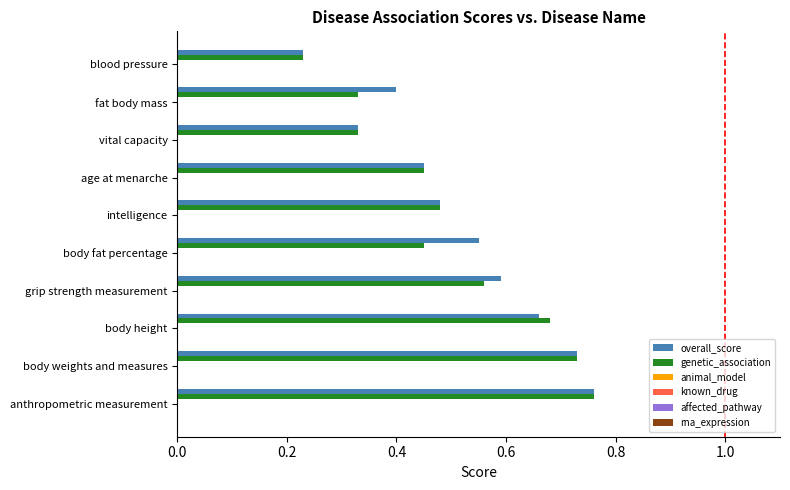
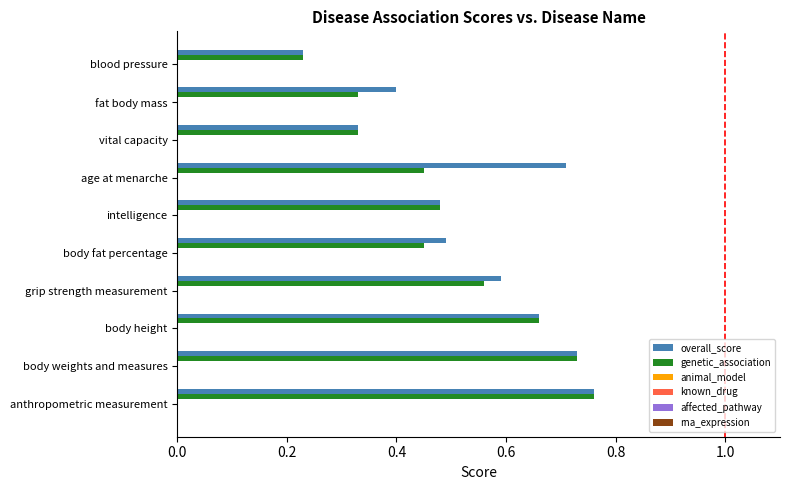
overall_score, age at menarche: 0.45 -> 0.71
overall_score, body fat percentage: 0.55 -> 0.49
genetic_association, body height: 0.68 -> 0.66
